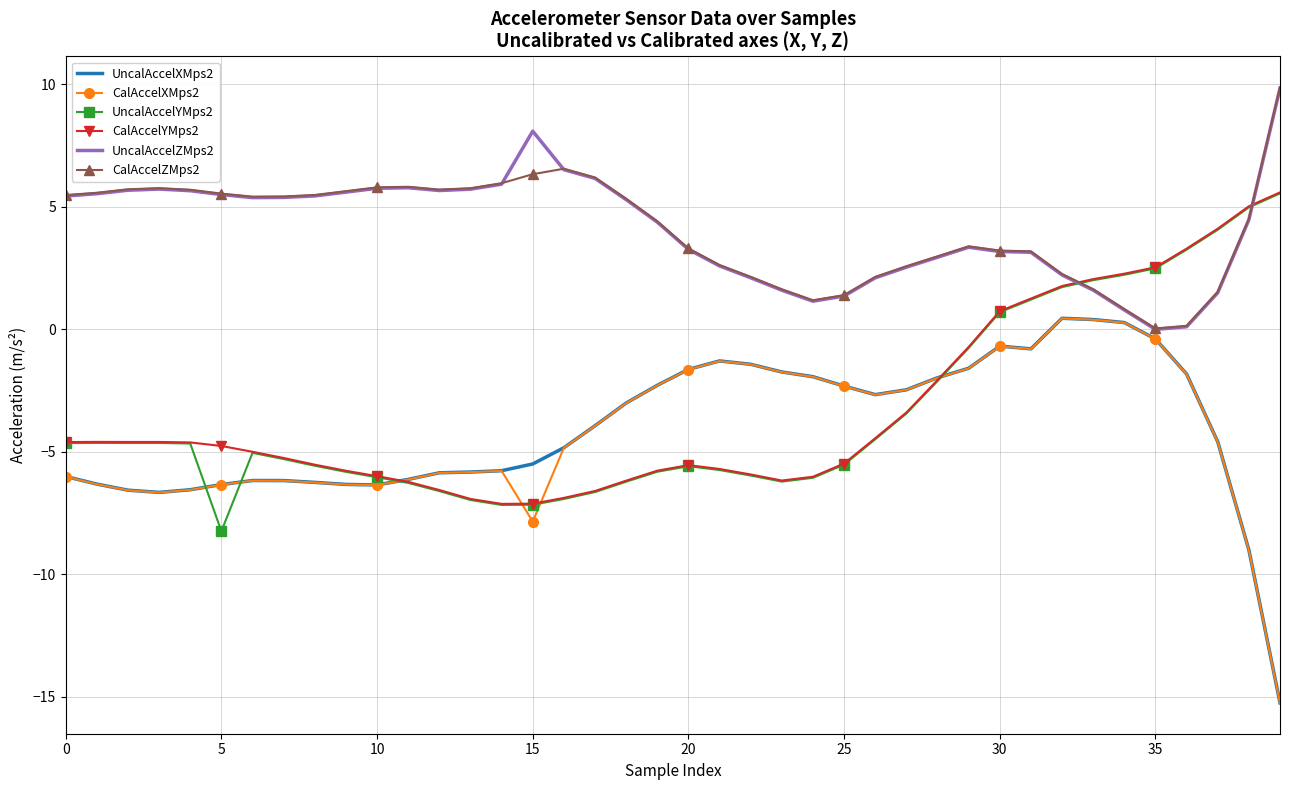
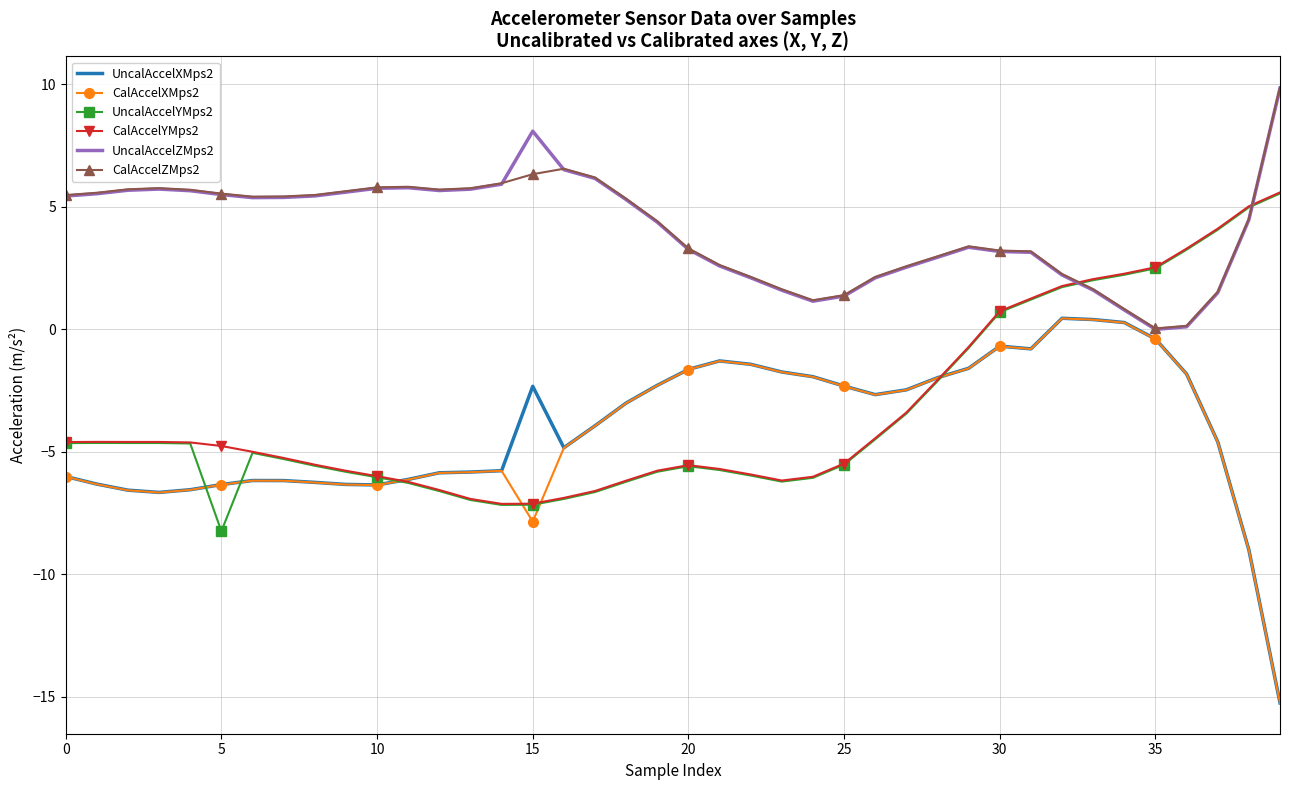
UncalAccelXMps2, 15: -5.5 -> -2.3
